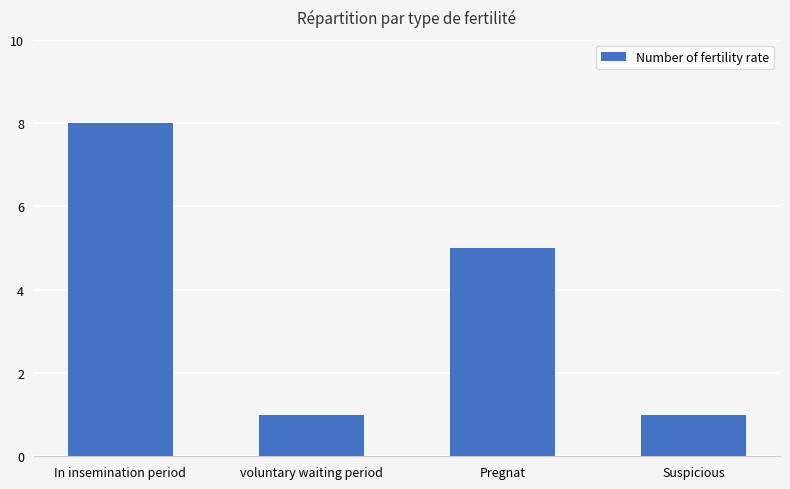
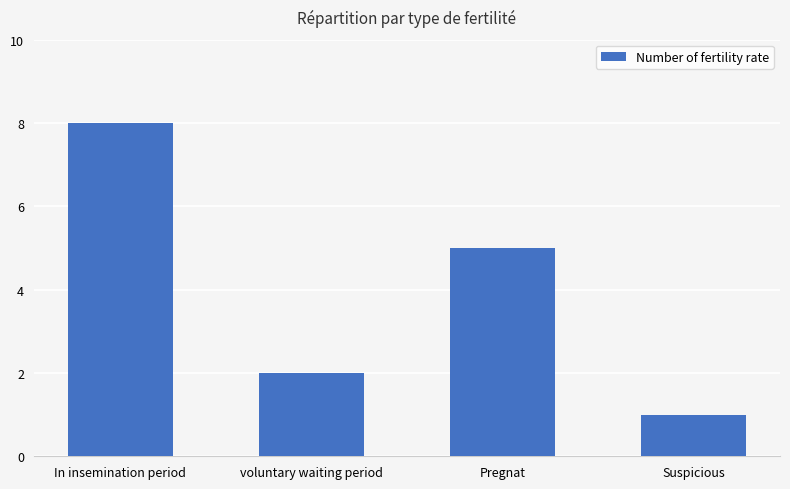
voluntary waiting period: 1 -> 2
